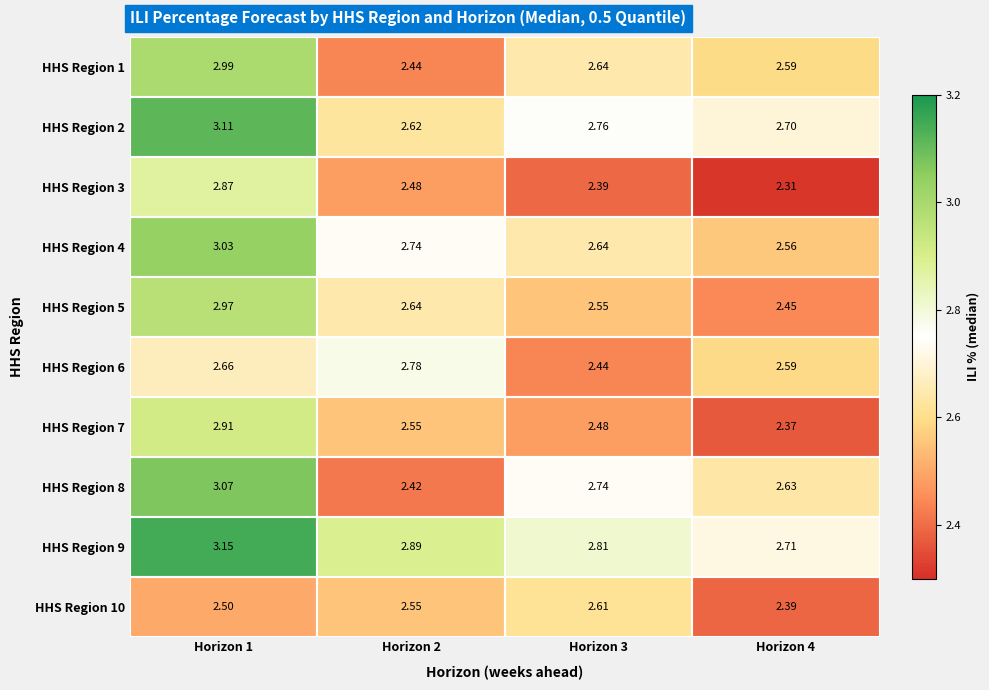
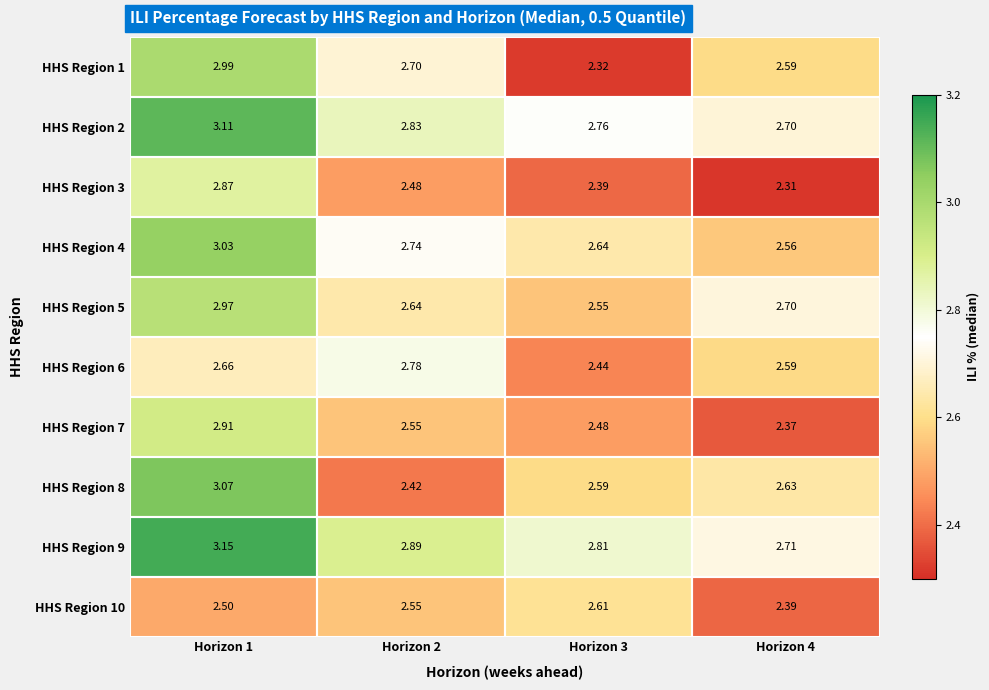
HHS Region 1, Horizon 2: 2.44 -> 2.70
HHS Region 1, Horizon 3: 2.64 -> 2.32
HHS Region 2, Horizon 2: 2.62 -> 2.83
HHS Region 5, Horizon 4: 2.45 -> 2.70
HHS Region 8, Horizon 3: 2.74 -> 2.59
